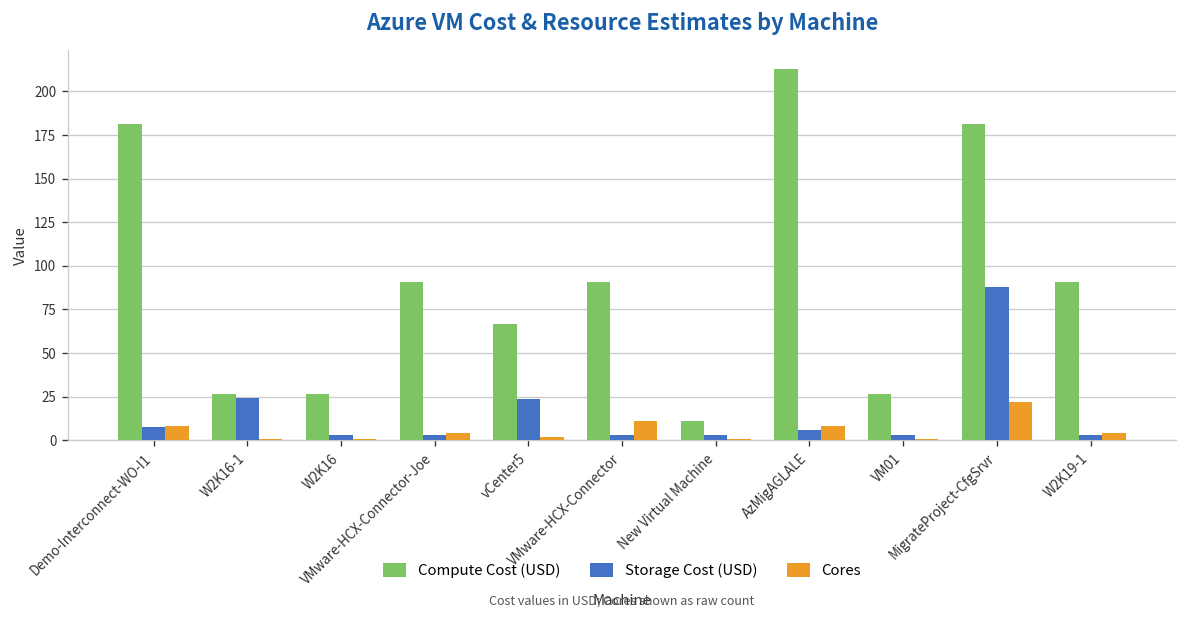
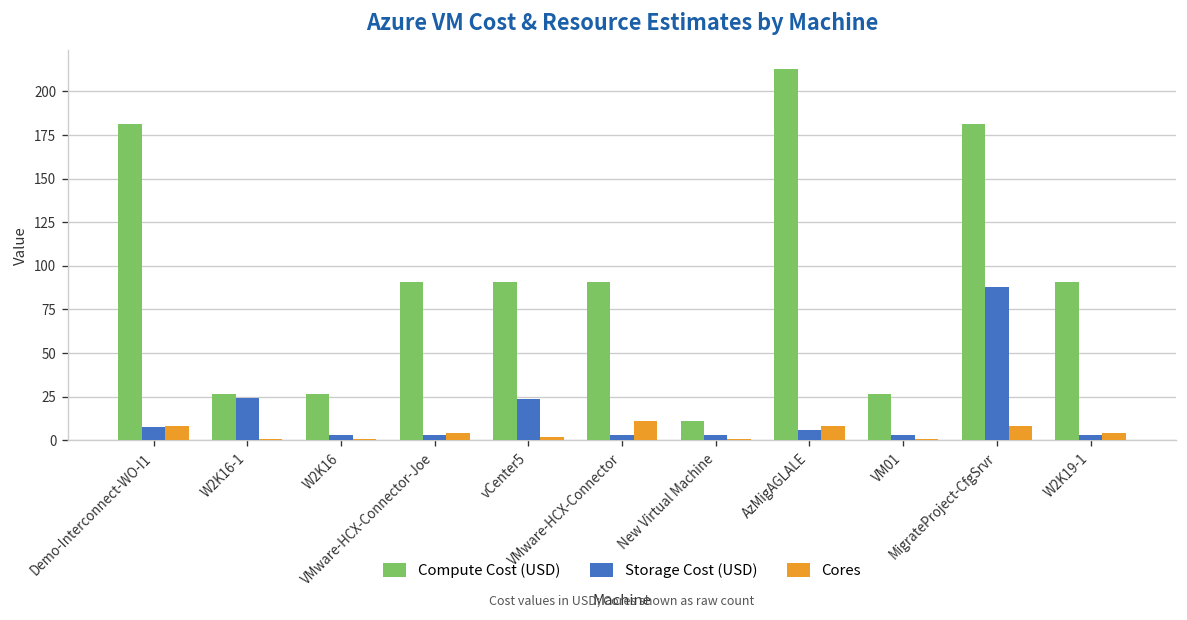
Compute Cost (USD), vCenter5: 67 -> 91
Cores, MigrateProject-CfgSrvr: 22 -> 8
